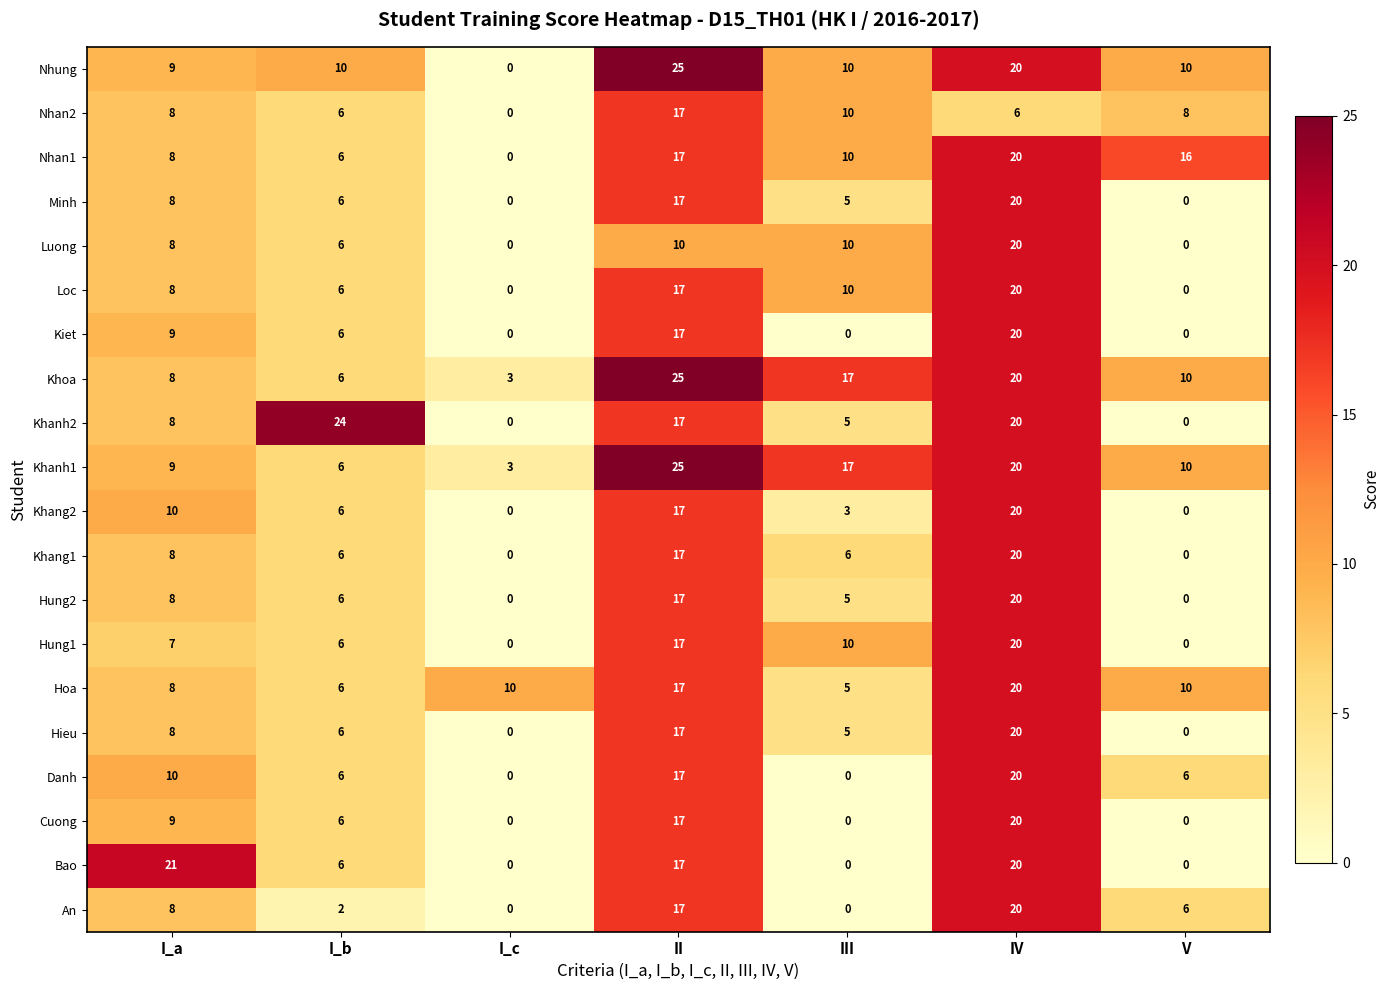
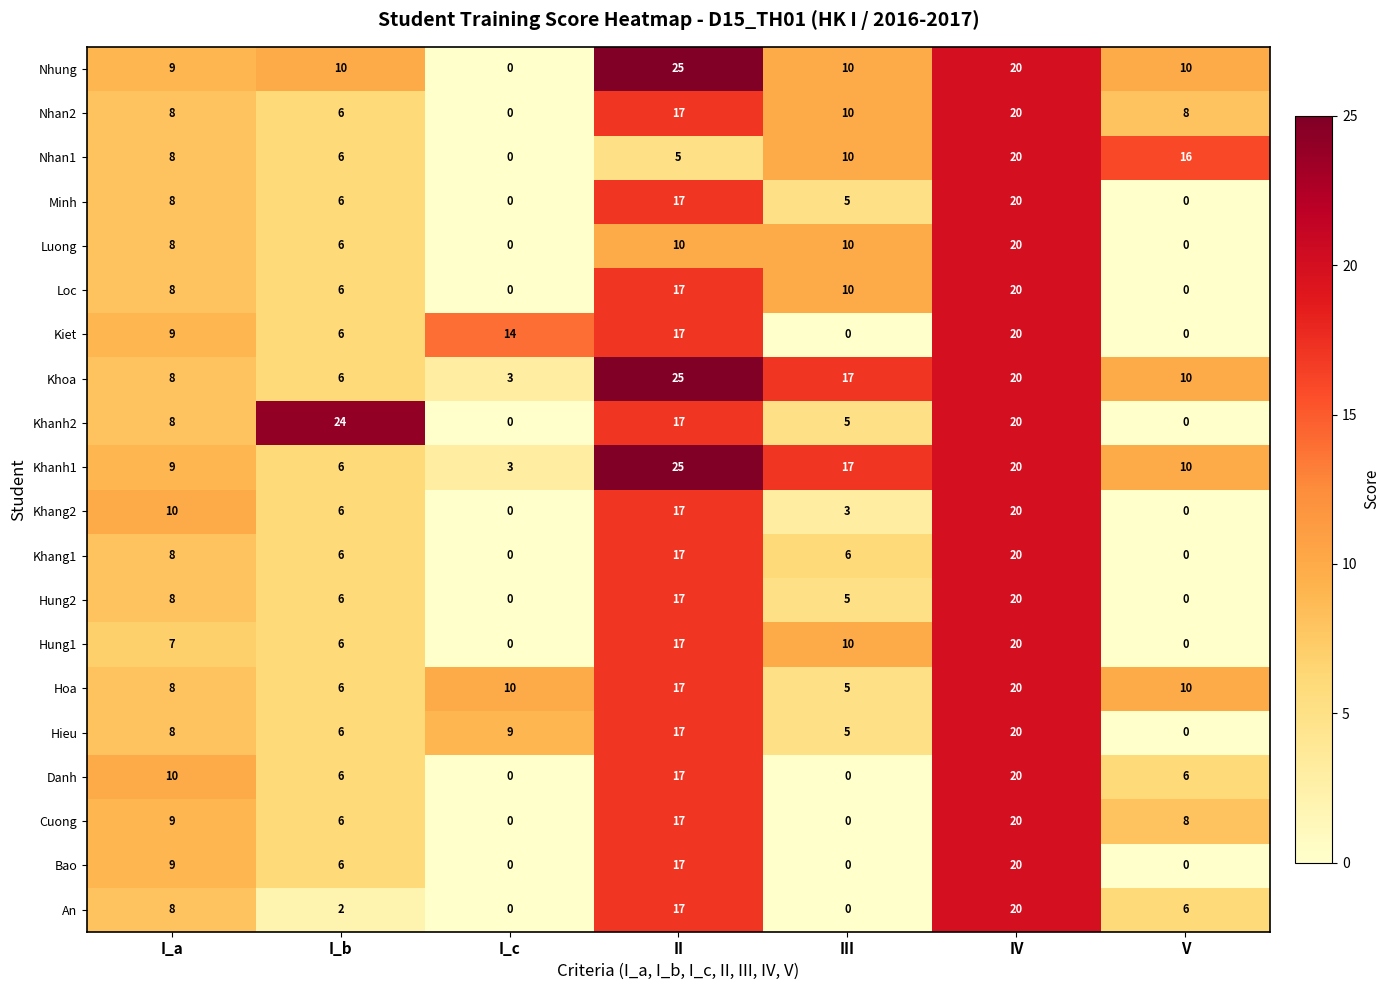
Nhan2, IV: 6 -> 20
Nhan1, II: 17 -> 5
Kiet, I_c: 0 -> 14
Hieu, I_c: 0 -> 9
Cuong, V: 0 -> 8
Bao, I_a: 21 -> 9
